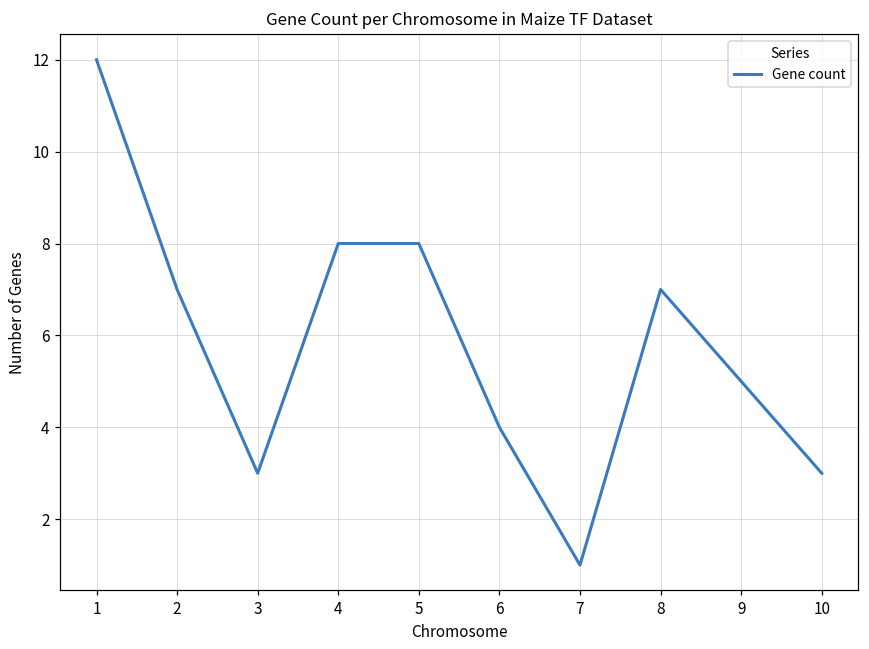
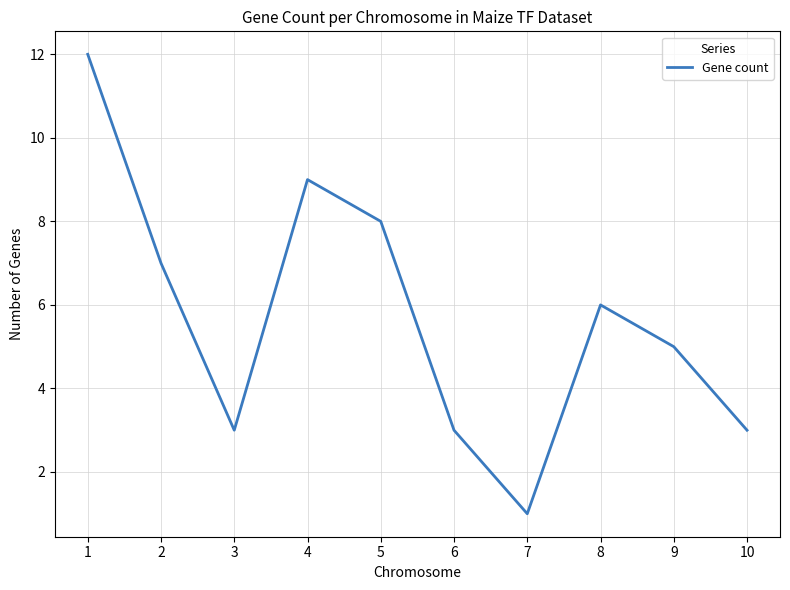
4: 8 -> 9
6: 4 -> 3
8: 7 -> 6
